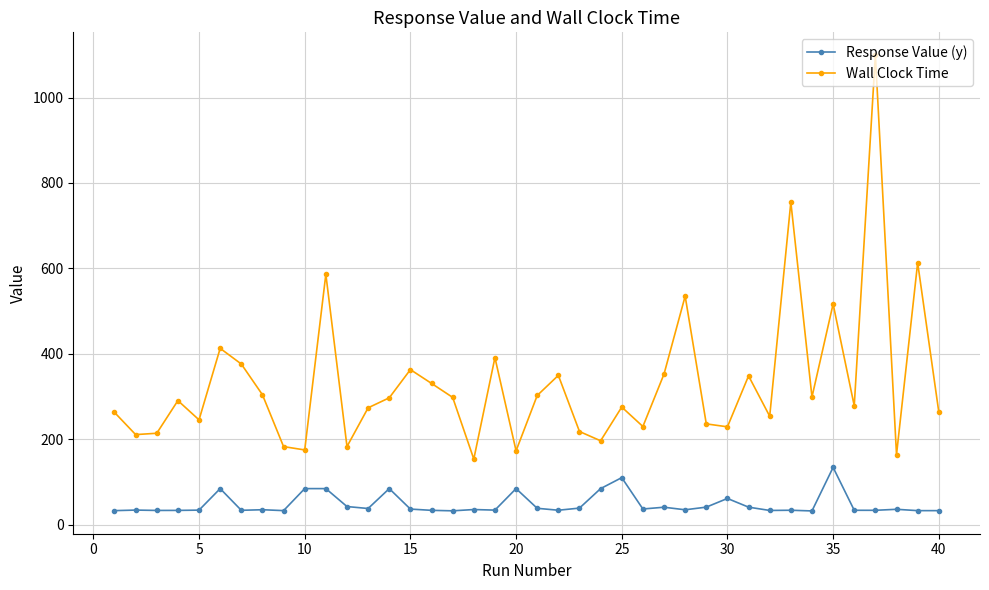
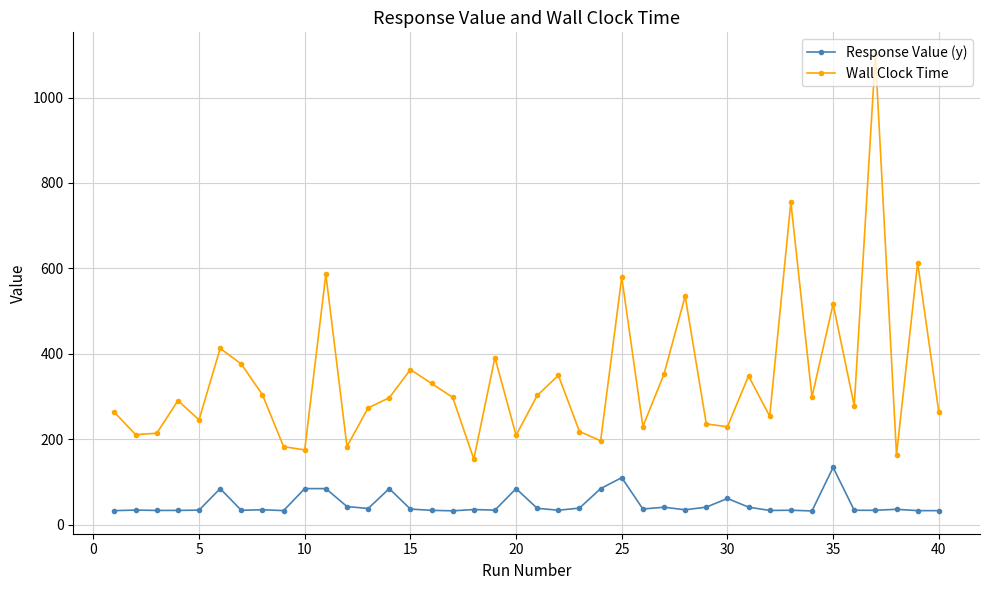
Wall Clock Time, 20: 170 -> 210
Wall Clock Time, 25: 280 -> 580
